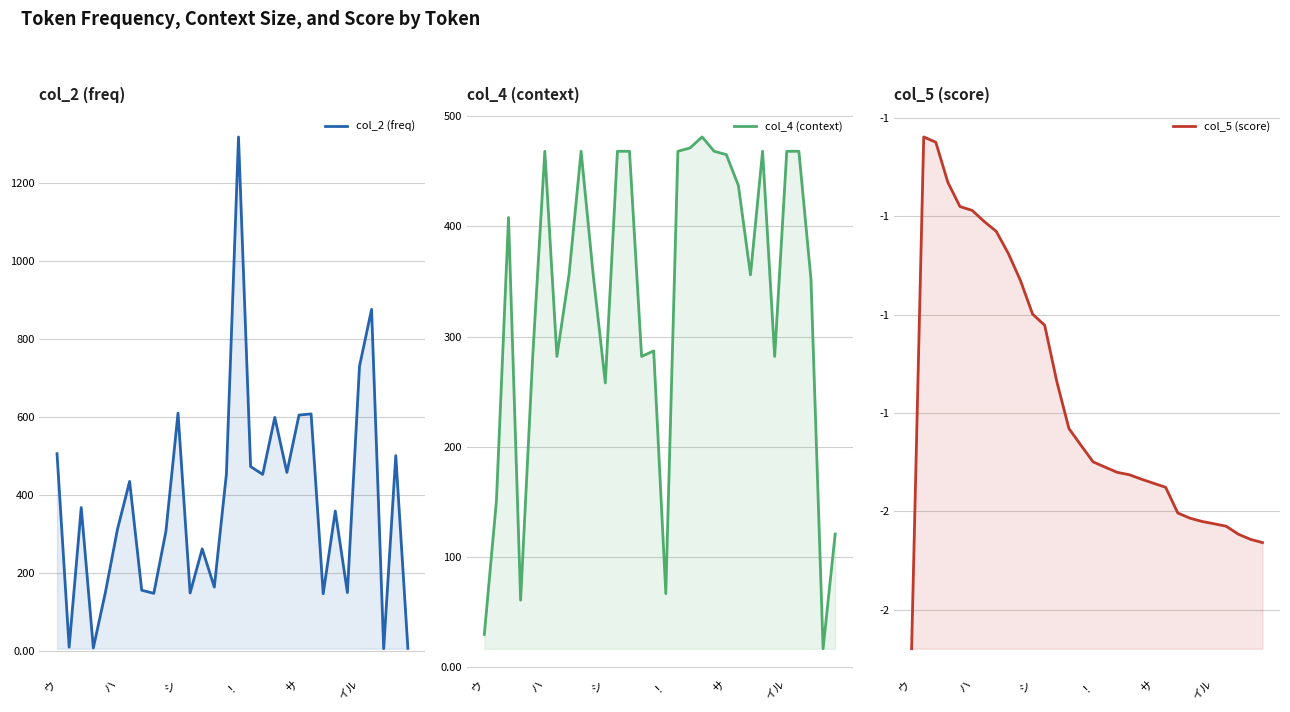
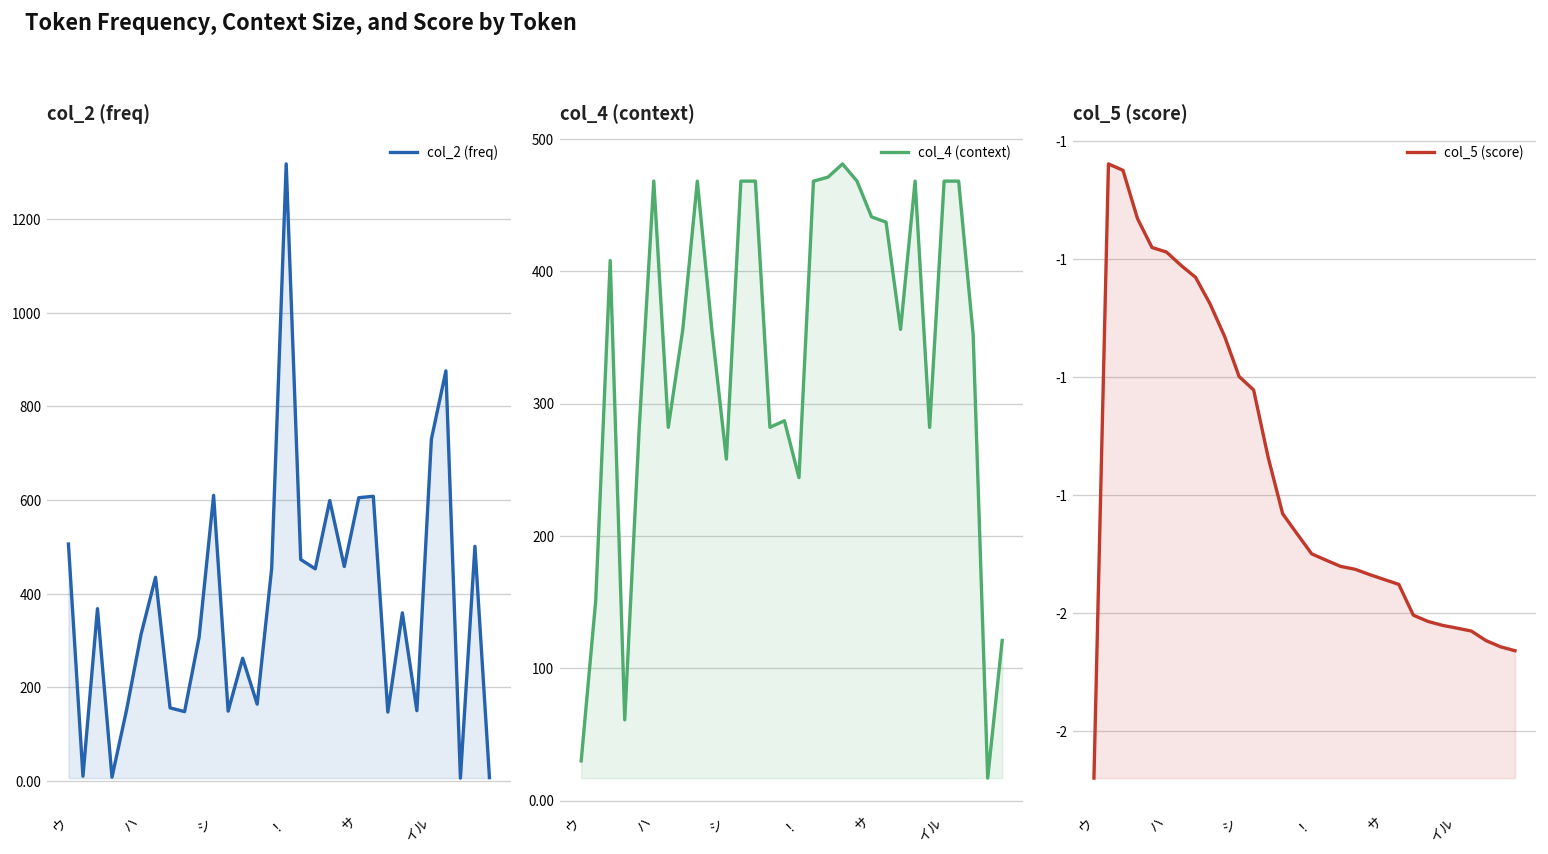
col_4 (context), ！: 67 -> 244
col_4 (context), サ: 465 -> 441
